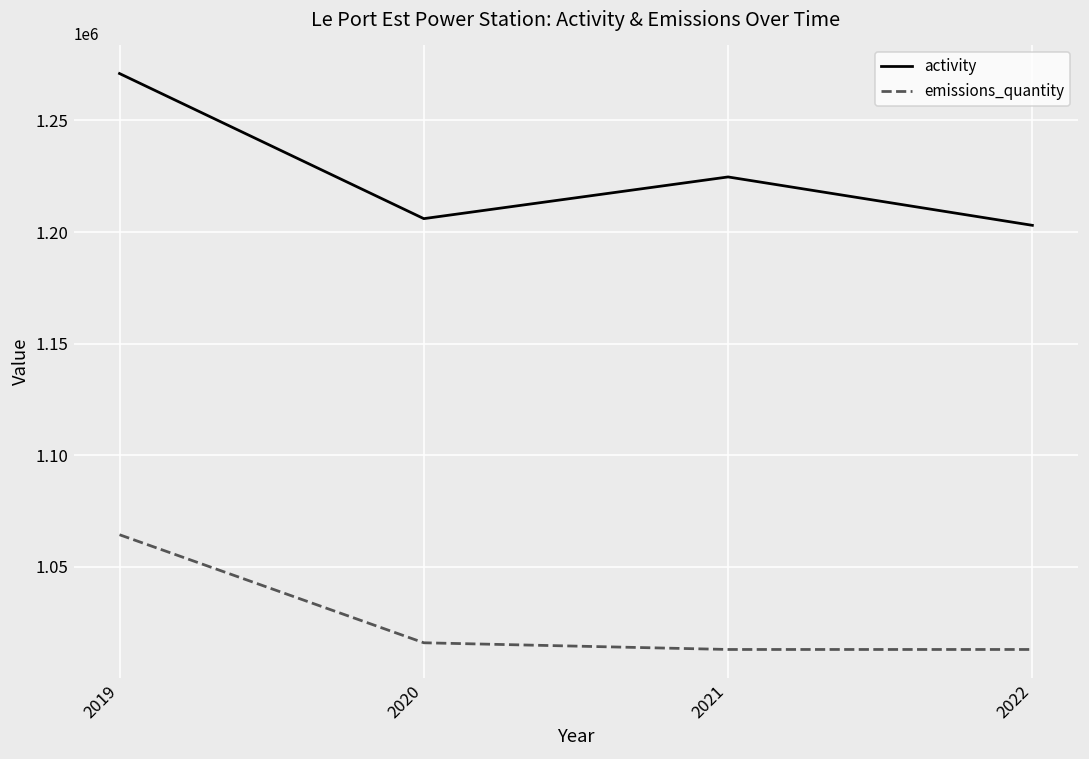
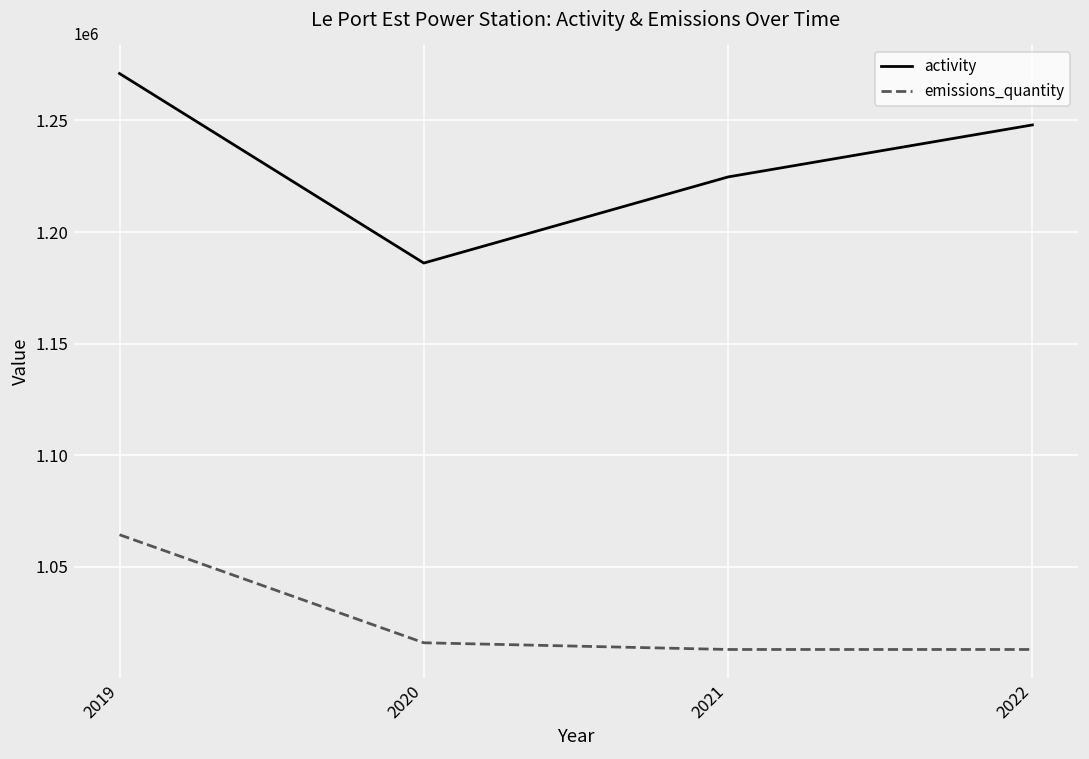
activity, 2020: 1206000 -> 1186000
activity, 2022: 1203000 -> 1248000
